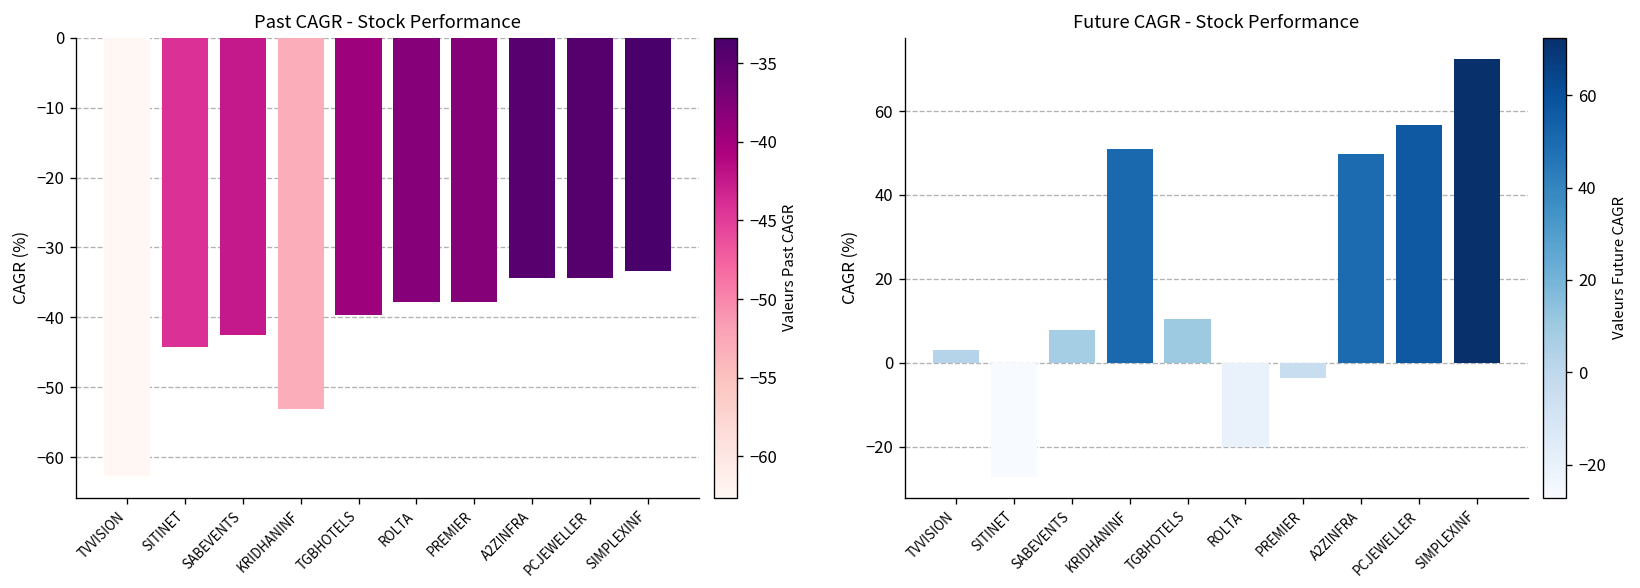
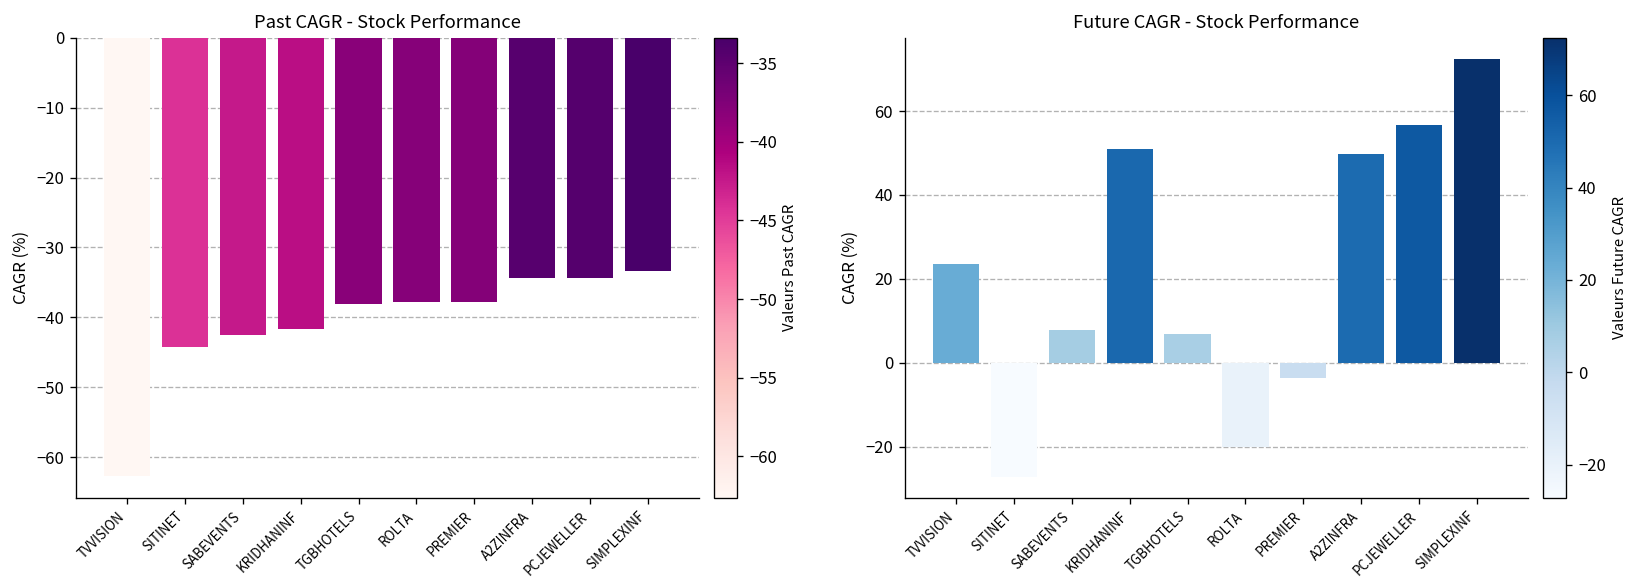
Past CAGR - Stock Performance, KRIDHANINF: -53 -> -42
Past CAGR - Stock Performance, TGBHOTELS: -40 -> -38
Future CAGR - Stock Performance, TVVISION: 3 -> 24
Future CAGR - Stock Performance, TGBHOTELS: 10 -> 7
